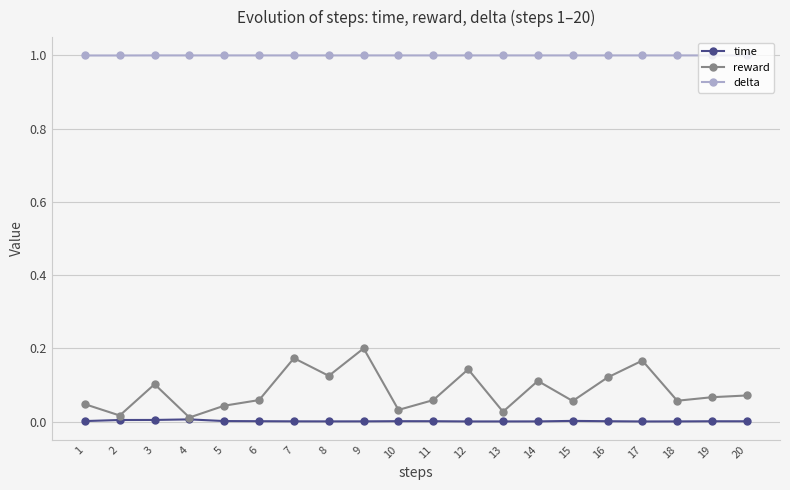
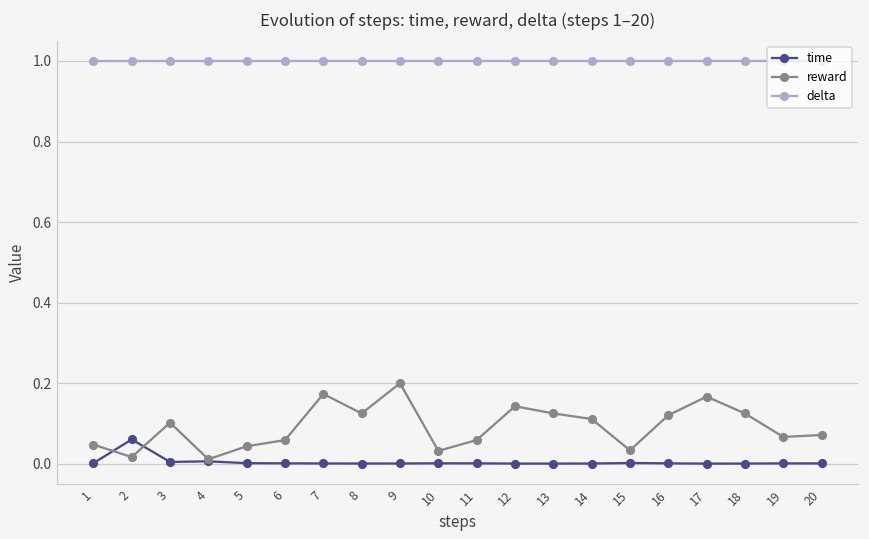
time, 2: 0.00 -> 0.06
reward, 13: 0.03 -> 0.13
reward, 15: 0.06 -> 0.03
reward, 18: 0.06 -> 0.13
